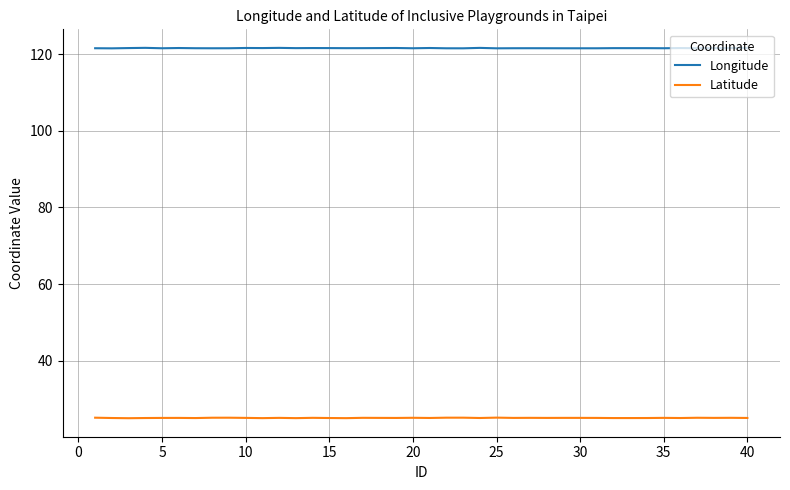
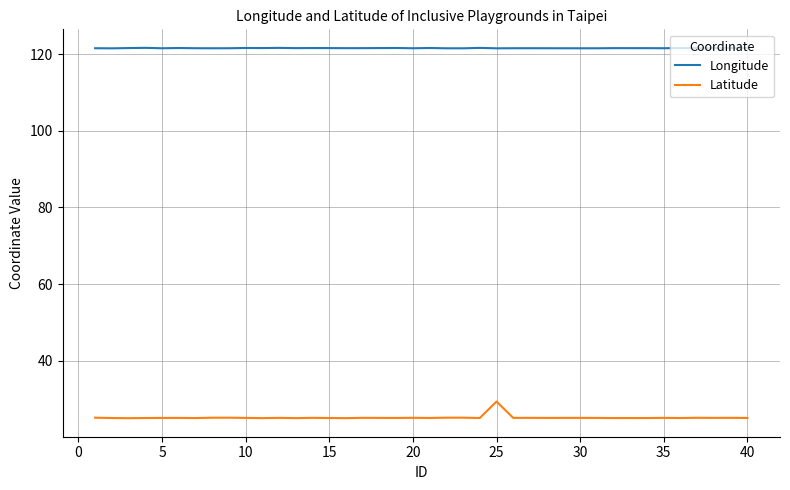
Latitude, 25: 25 -> 29
